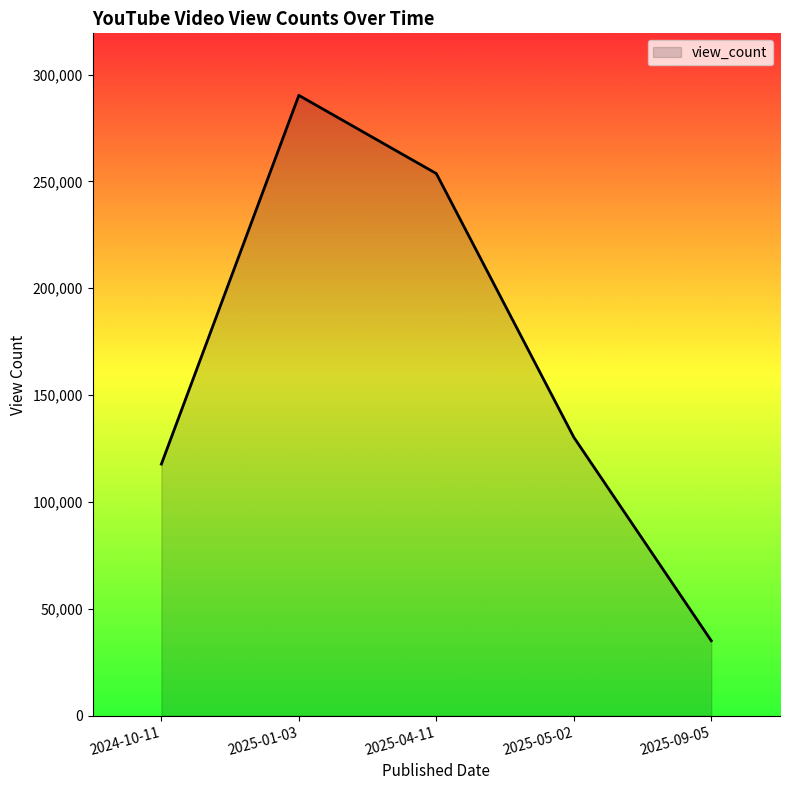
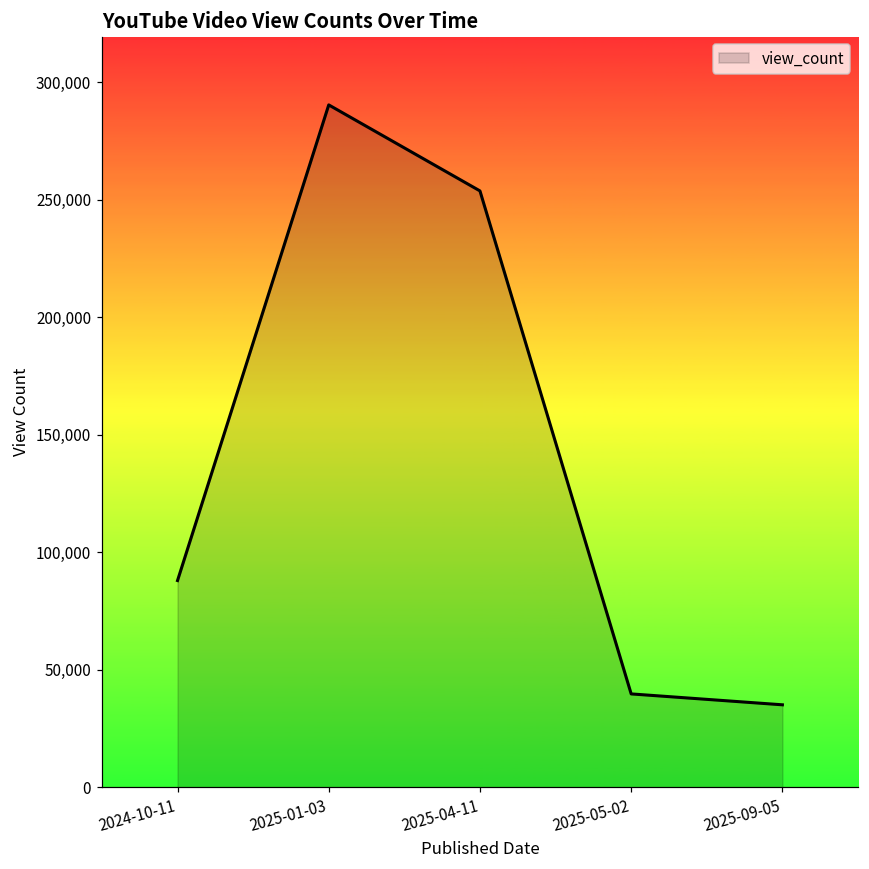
2024-10-11: 118,000 -> 88,000
2025-05-02: 130,000 -> 40,000
